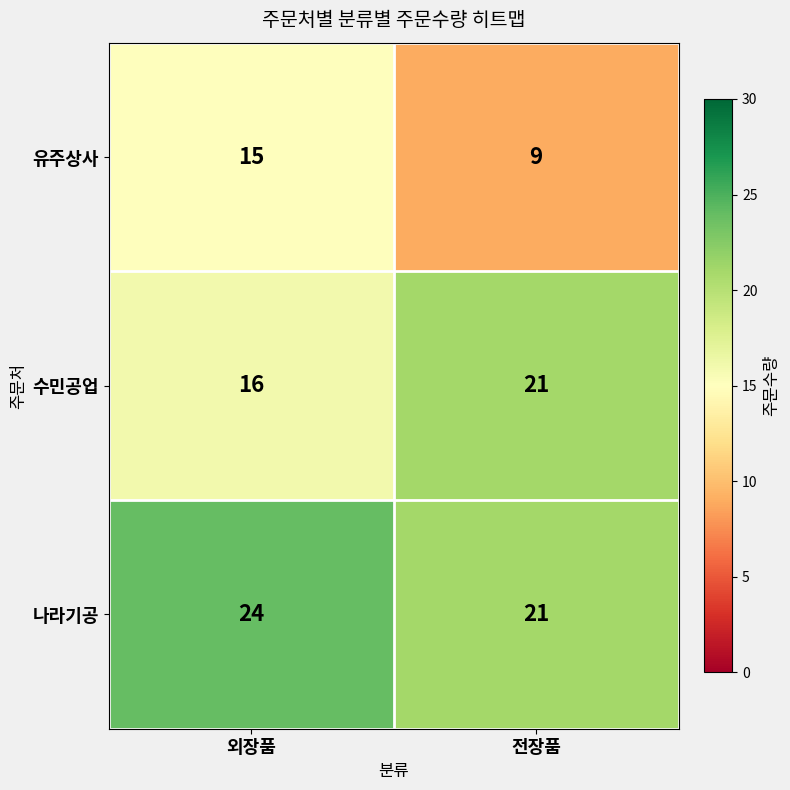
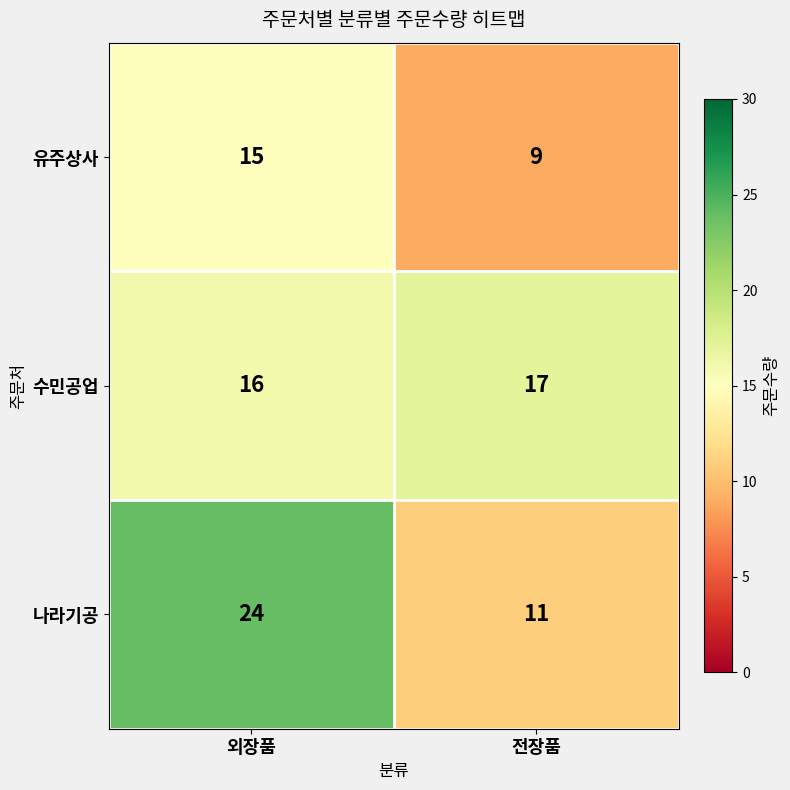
수민공업, 전장품: 21 -> 17
나라기공, 전장품: 21 -> 11
